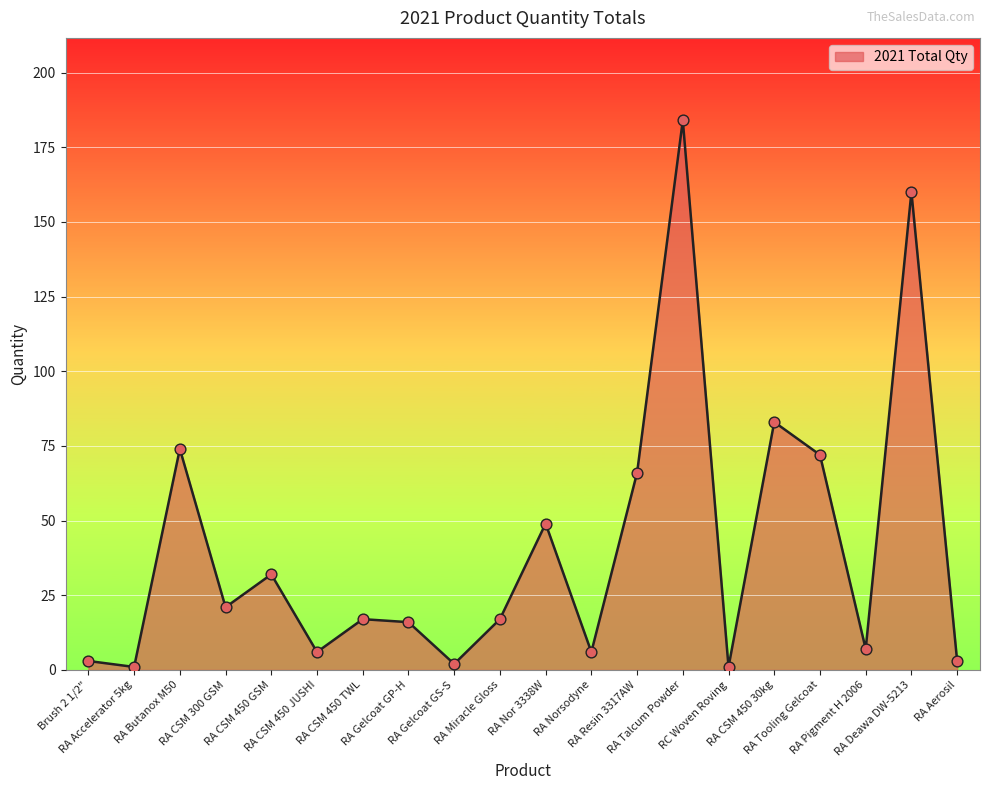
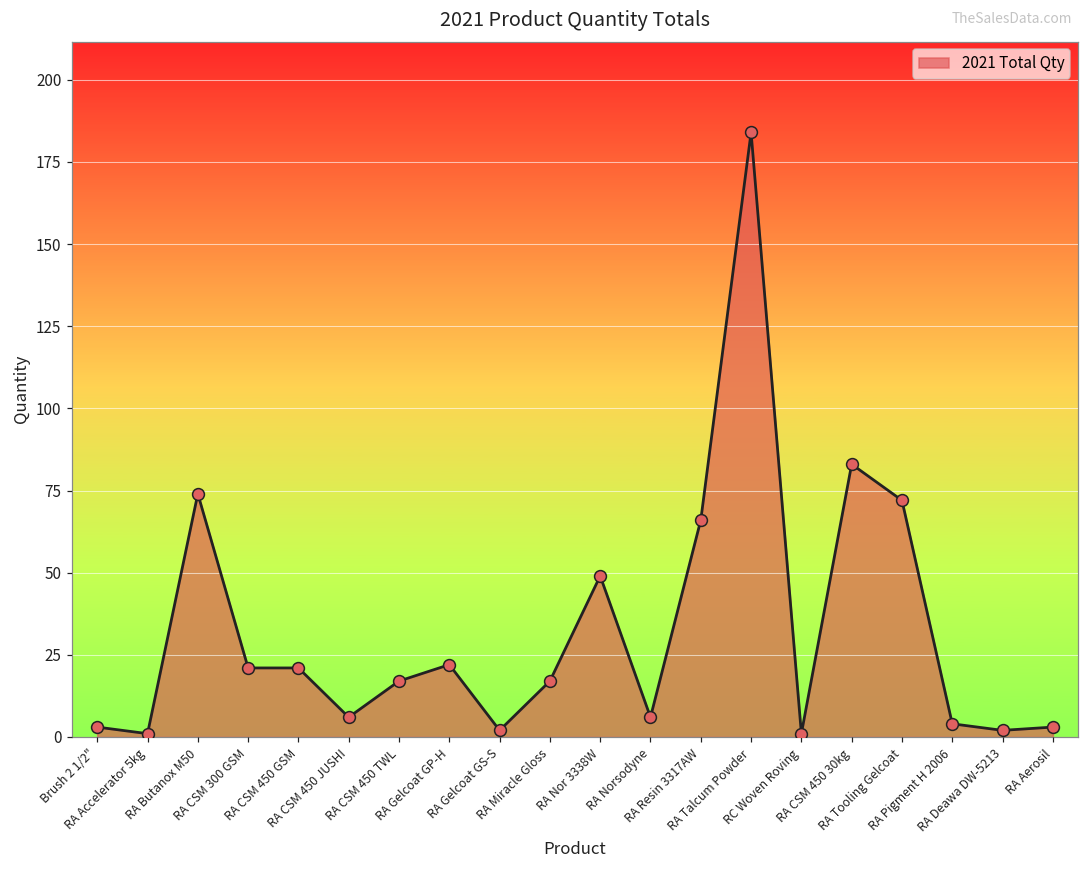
RA CSM 450 GSM: 32 -> 21
RA Gelcoat GP-H: 16 -> 22
RA Pigment H 2006: 7 -> 4
RA Deawa DW-5213: 160 -> 2
